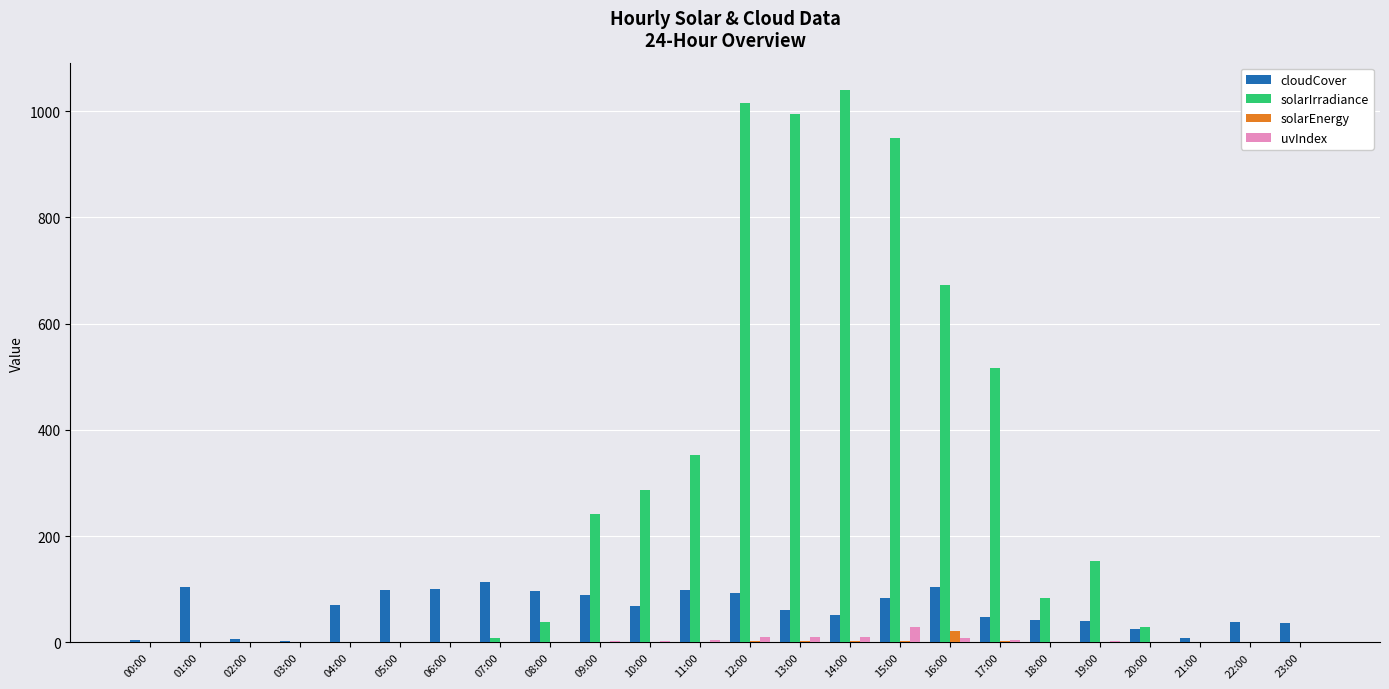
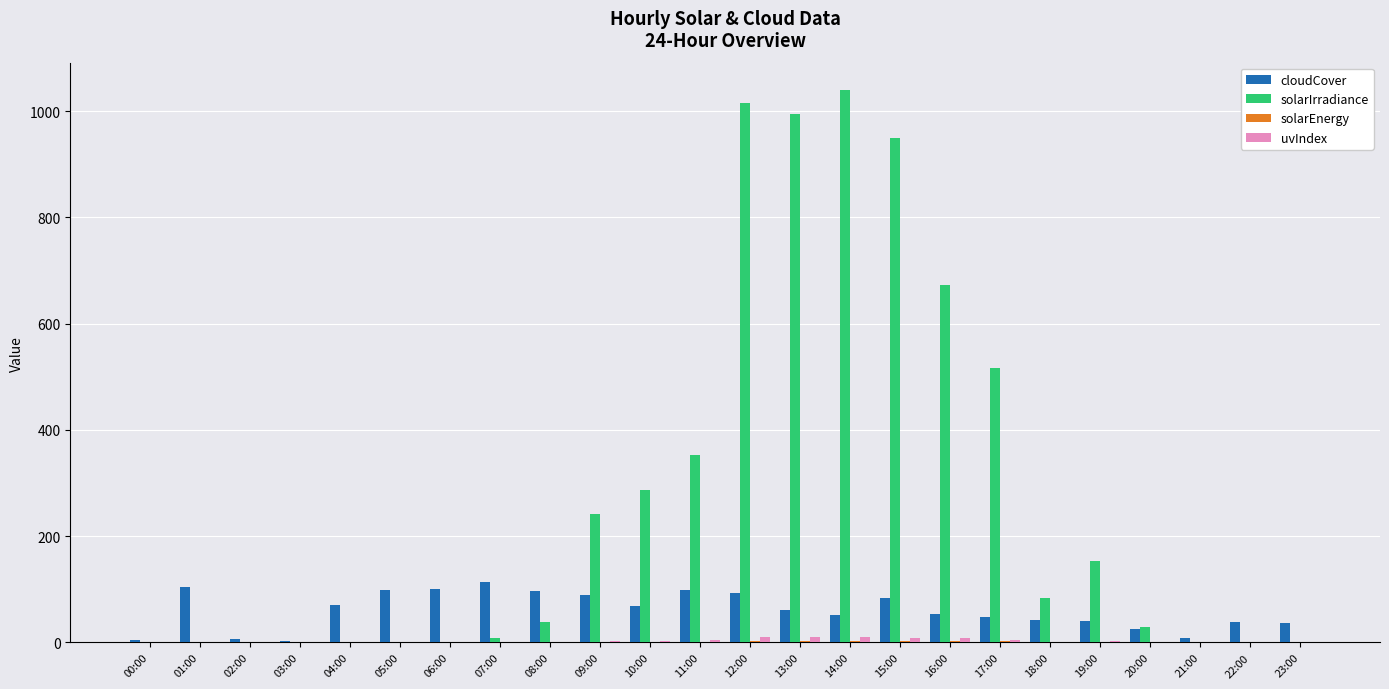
uvIndex, 15:00: 30 -> 10
cloudCover, 16:00: 100 -> 50
solarEnergy, 16:00: 20 -> 0
